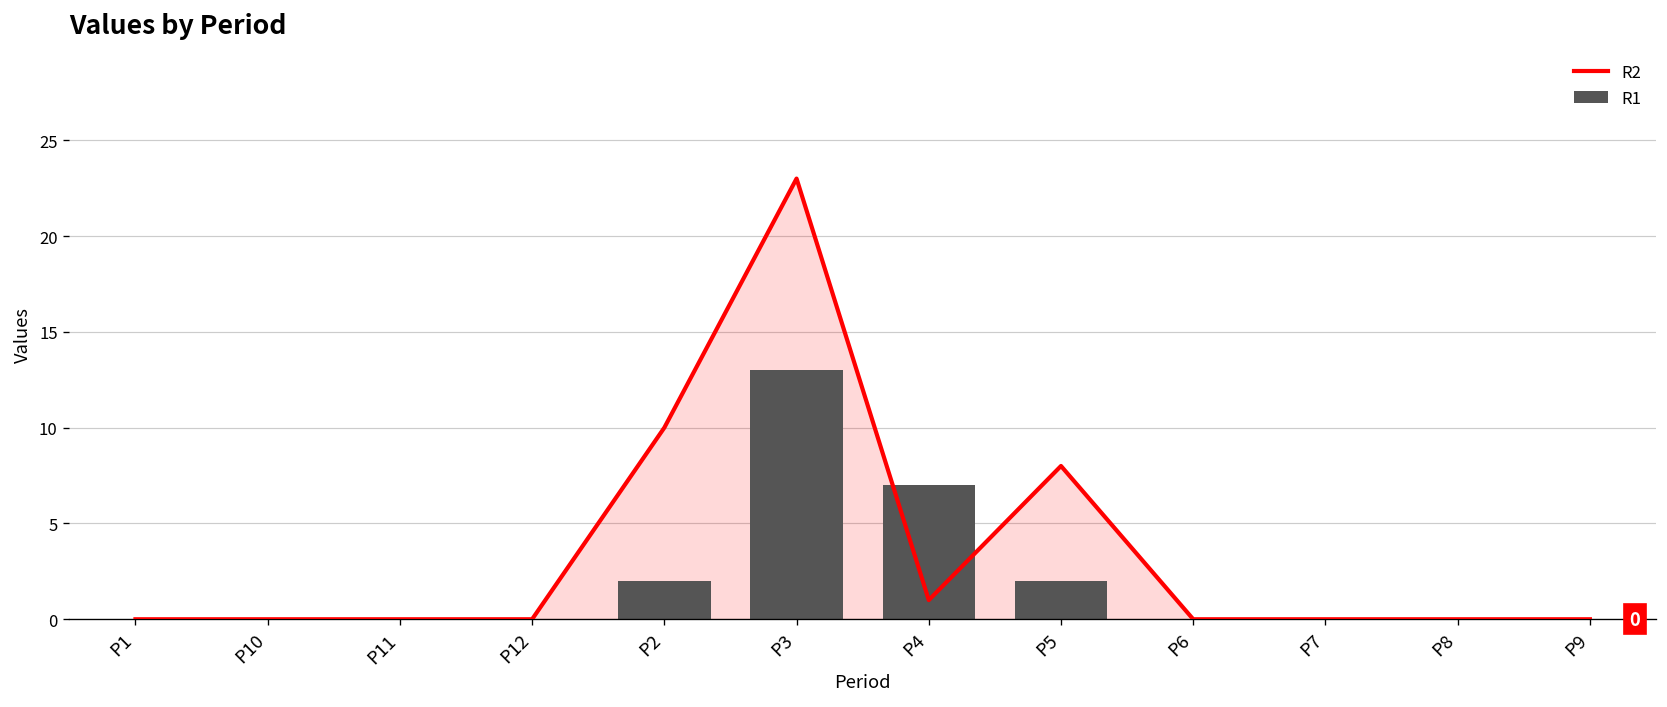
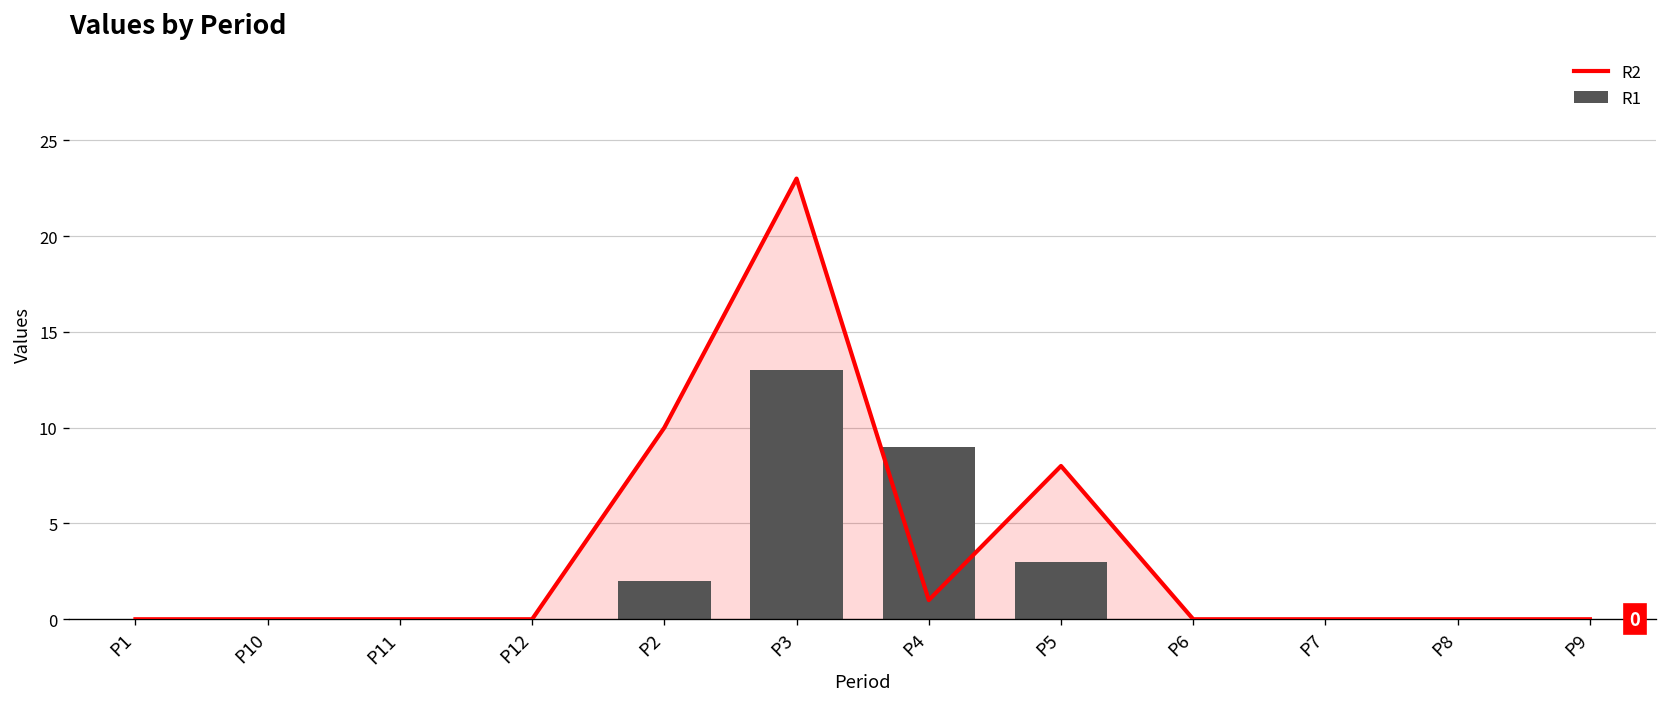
R1, P4: 7 -> 9
R1, P5: 2 -> 3
